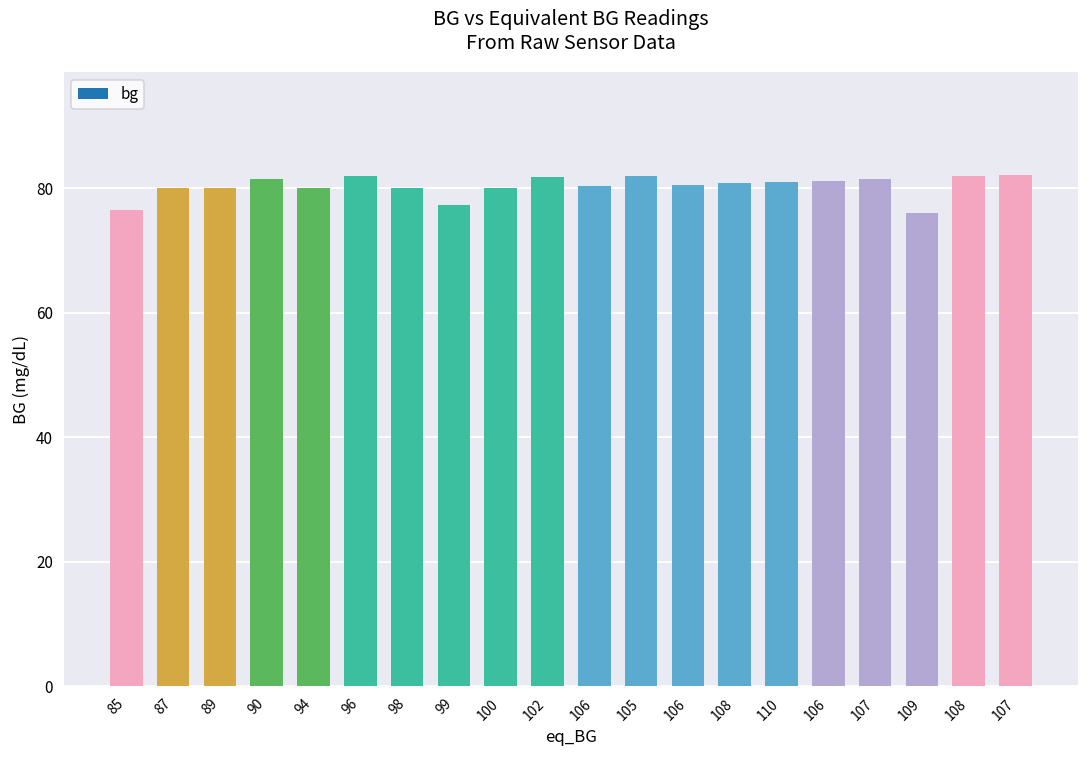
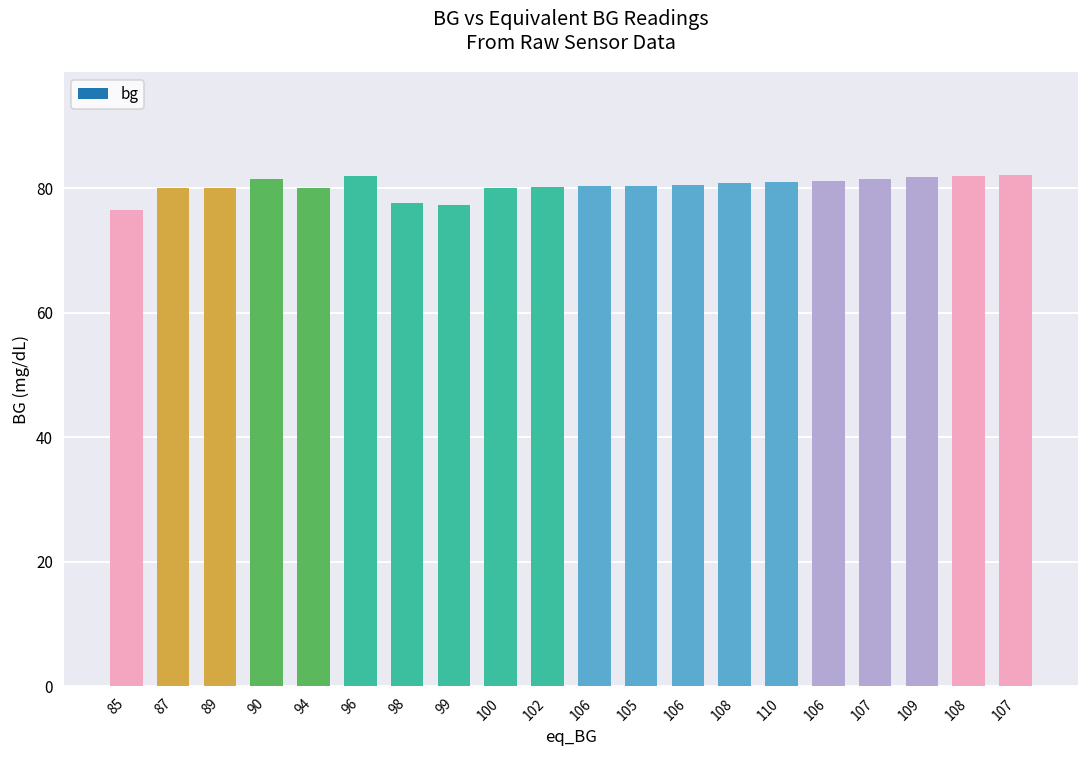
98: 80 -> 78
102: 82 -> 80
105: 82 -> 80
109: 76 -> 82
